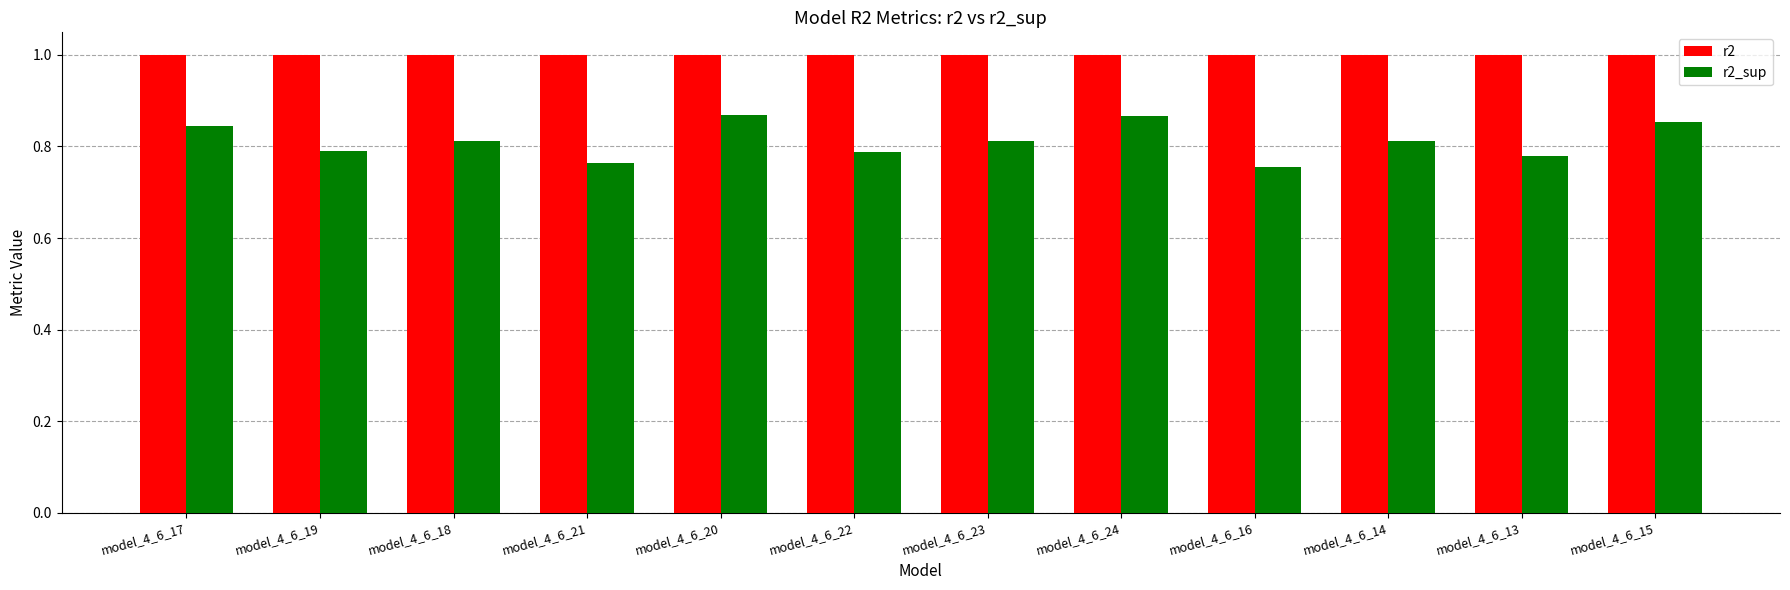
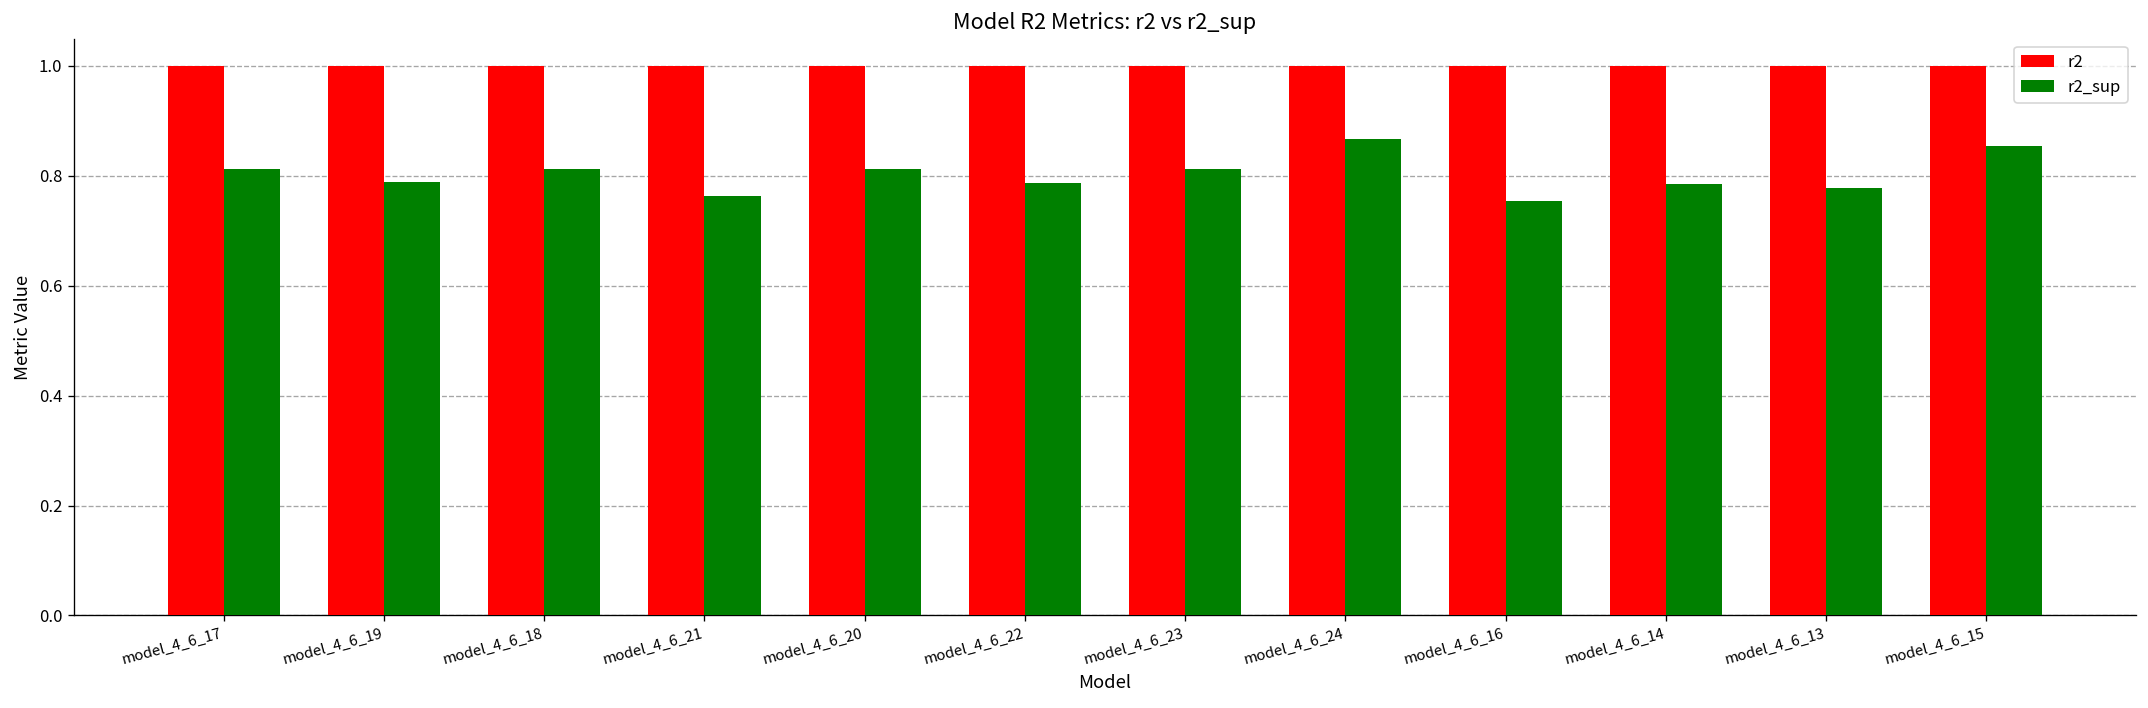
r2_sup, model_4_6_17: 0.84 -> 0.81
r2_sup, model_4_6_20: 0.87 -> 0.81
r2_sup, model_4_6_14: 0.81 -> 0.79
